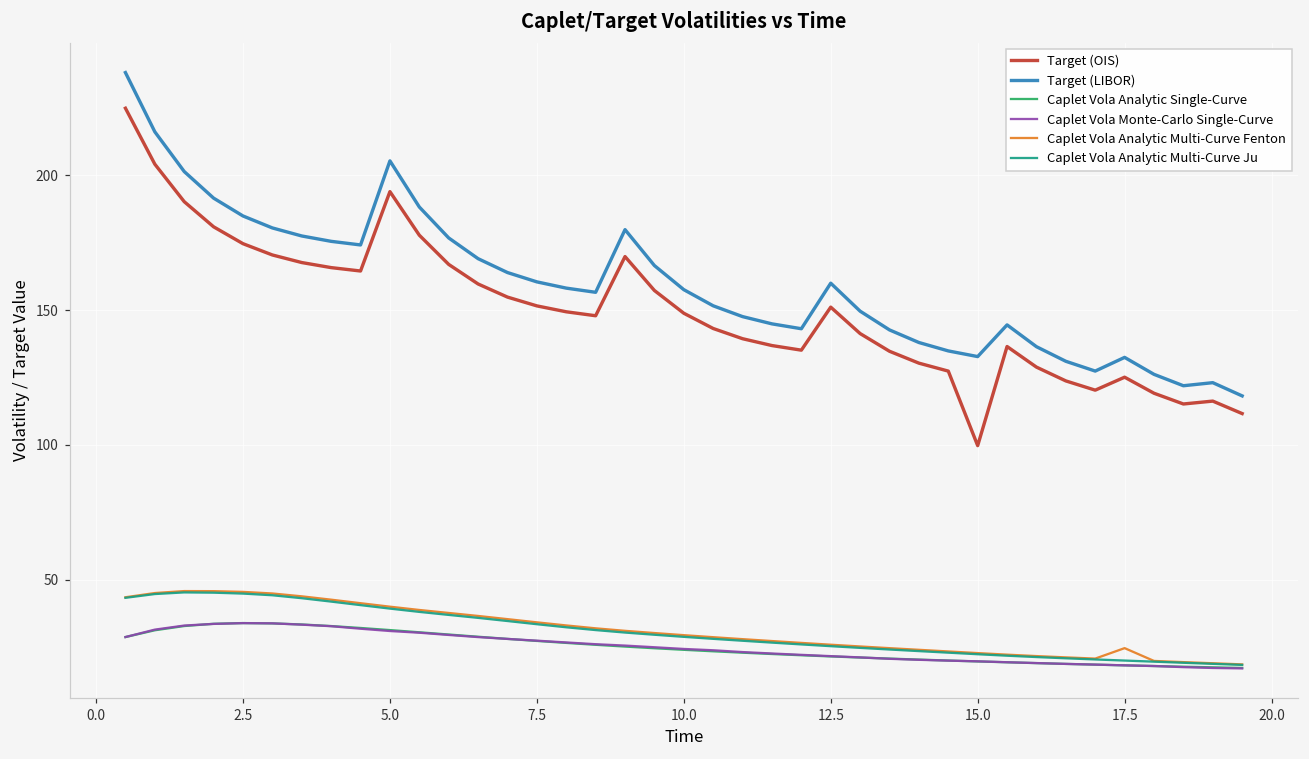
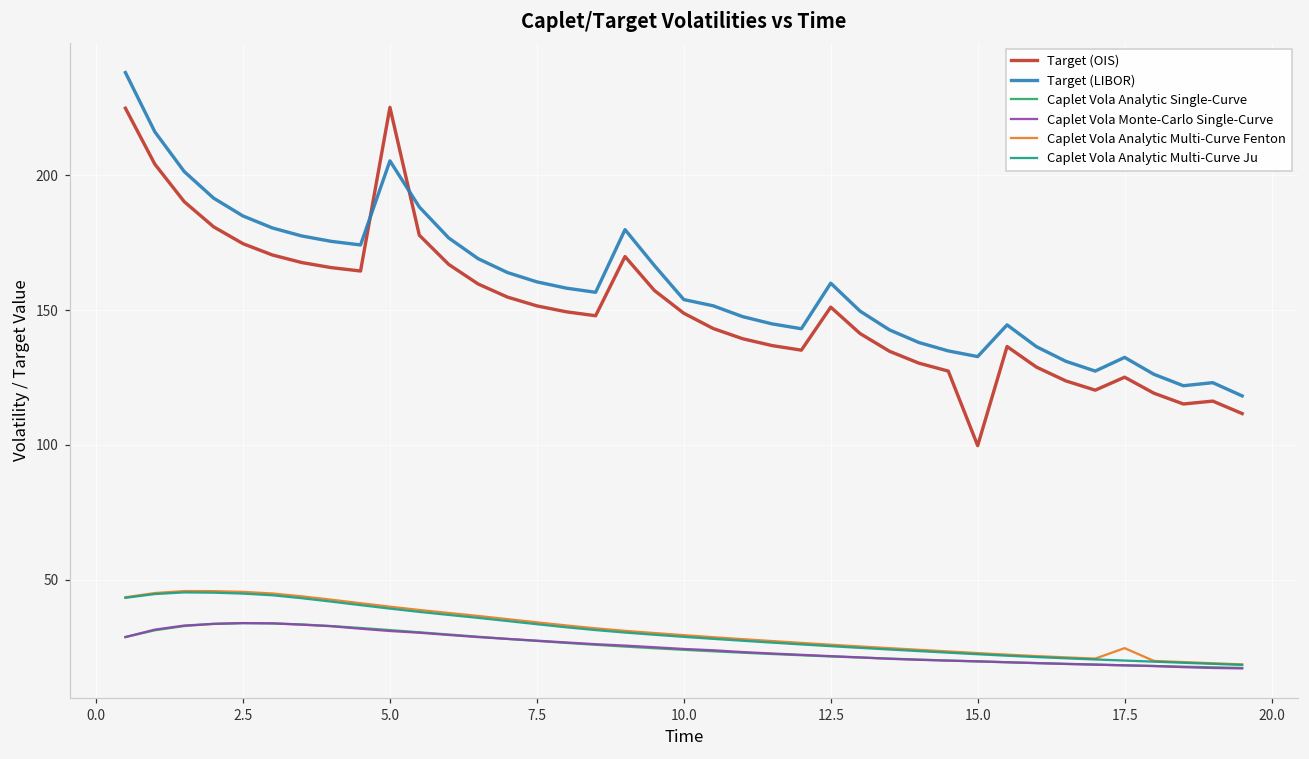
Target (OIS), 5.0: 194 -> 225
Target (LIBOR), 10.0: 158 -> 154
